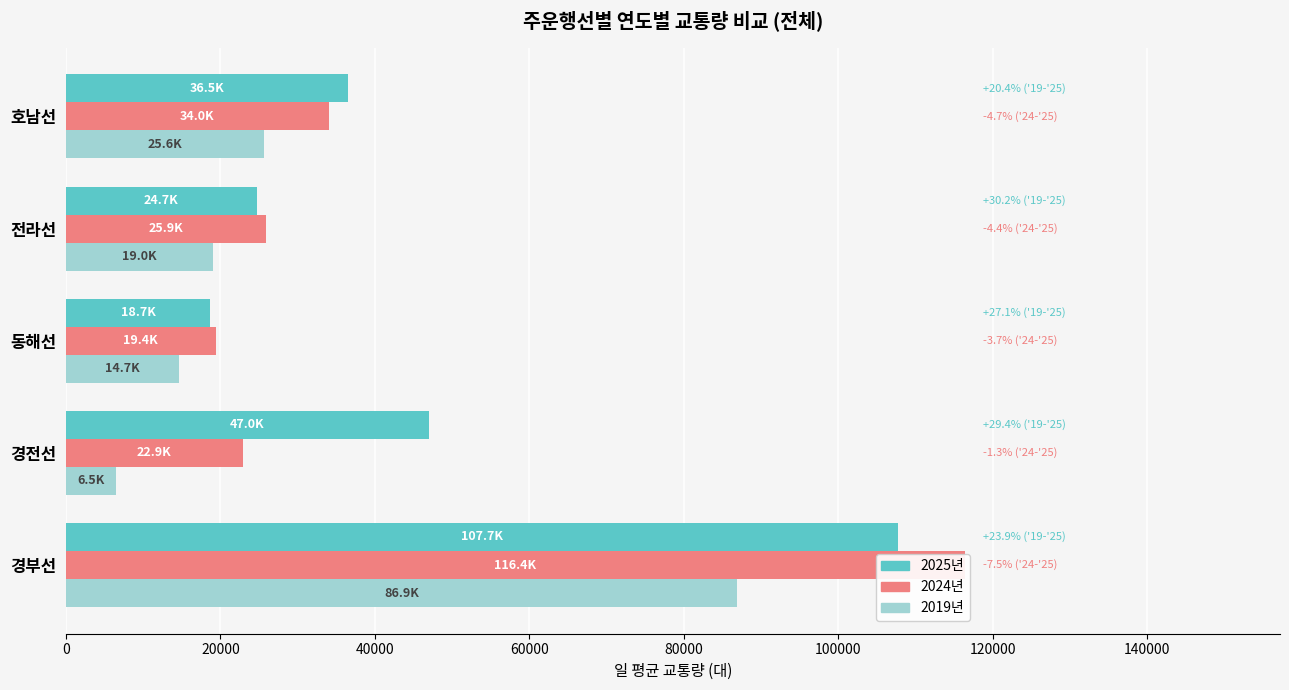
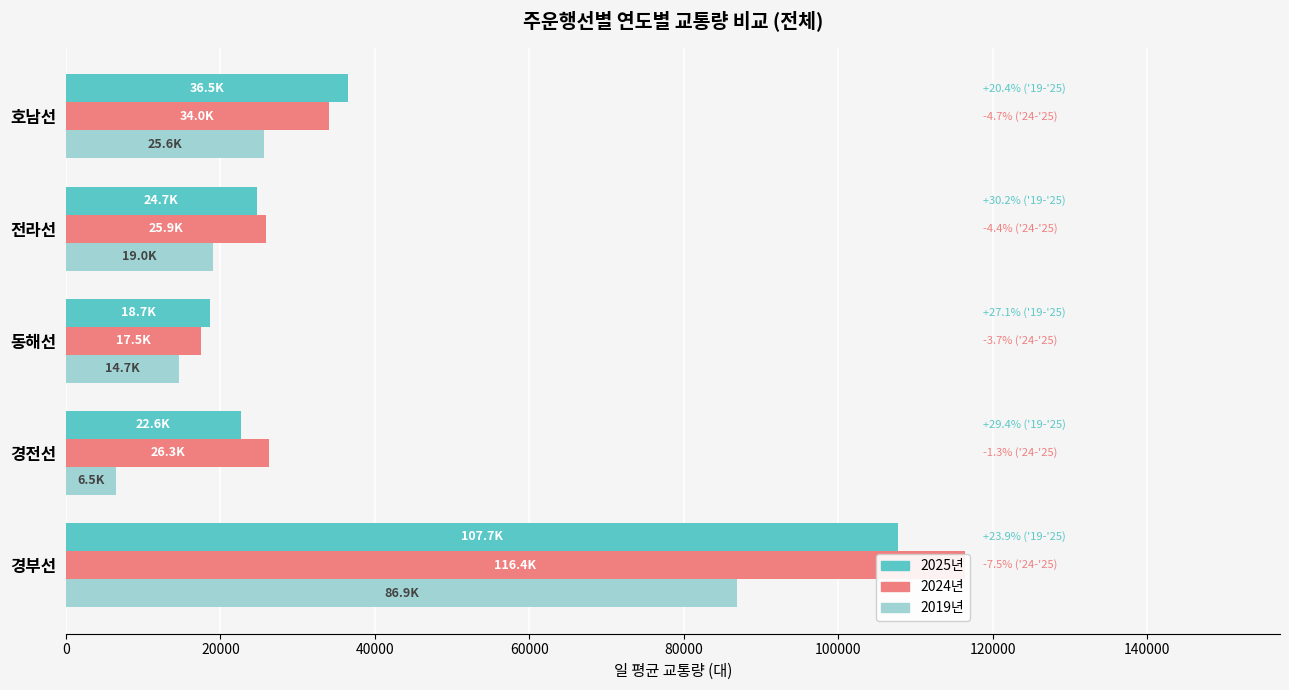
2024년, 동해선: 19.4K -> 17.5K
2025년, 경전선: 47.0K -> 22.6K
2024년, 경전선: 22.9K -> 26.3K
